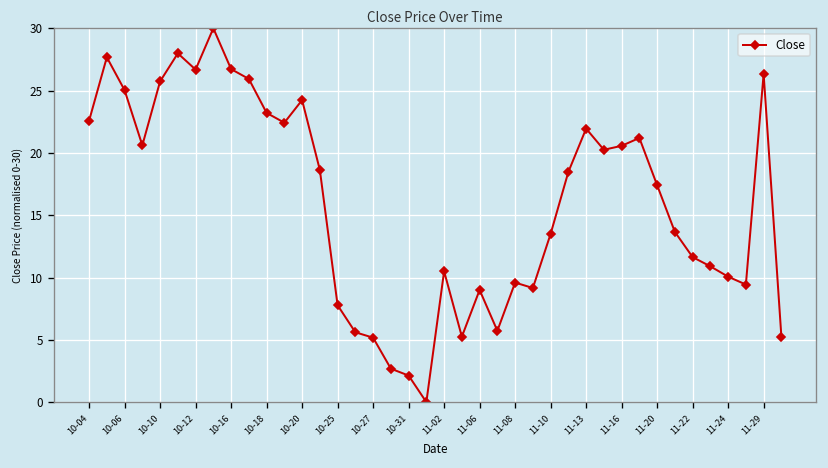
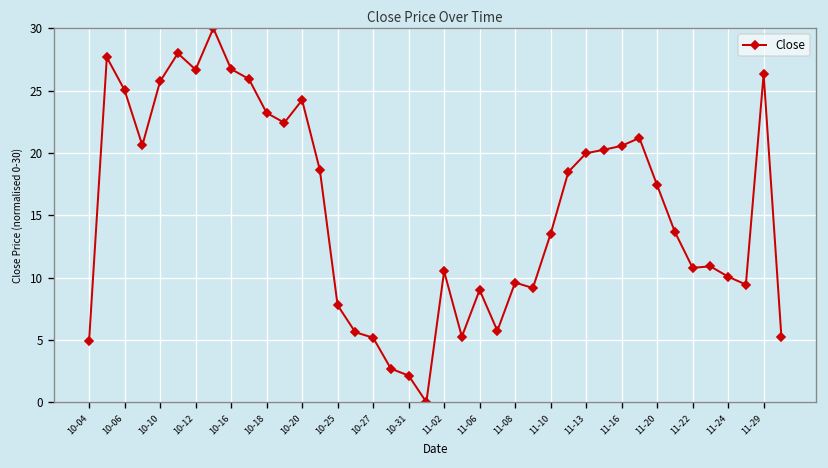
10-04: 22.6 -> 4.9
11-13: 21.9 -> 20.0
11-22: 11.6 -> 10.8
